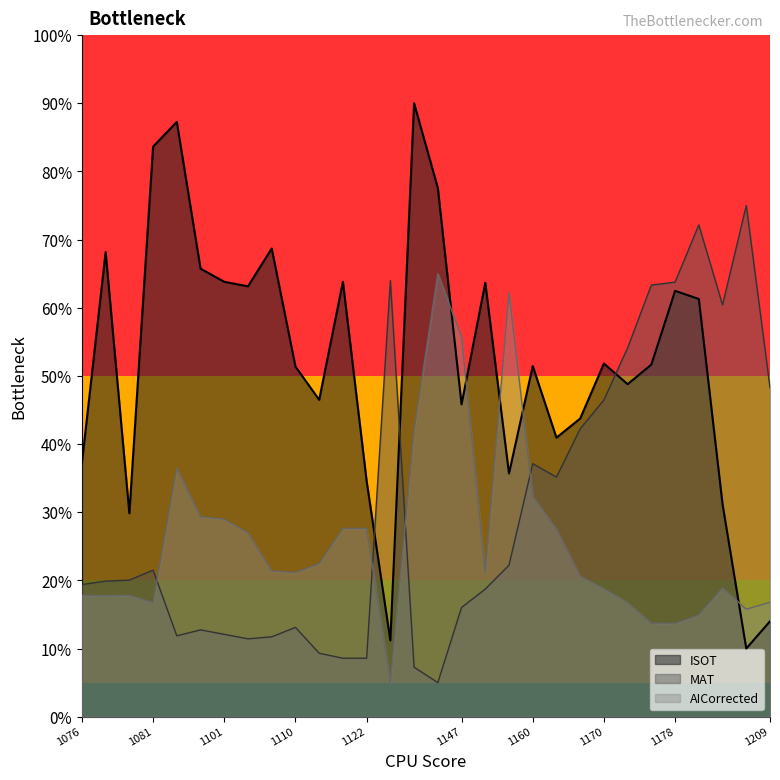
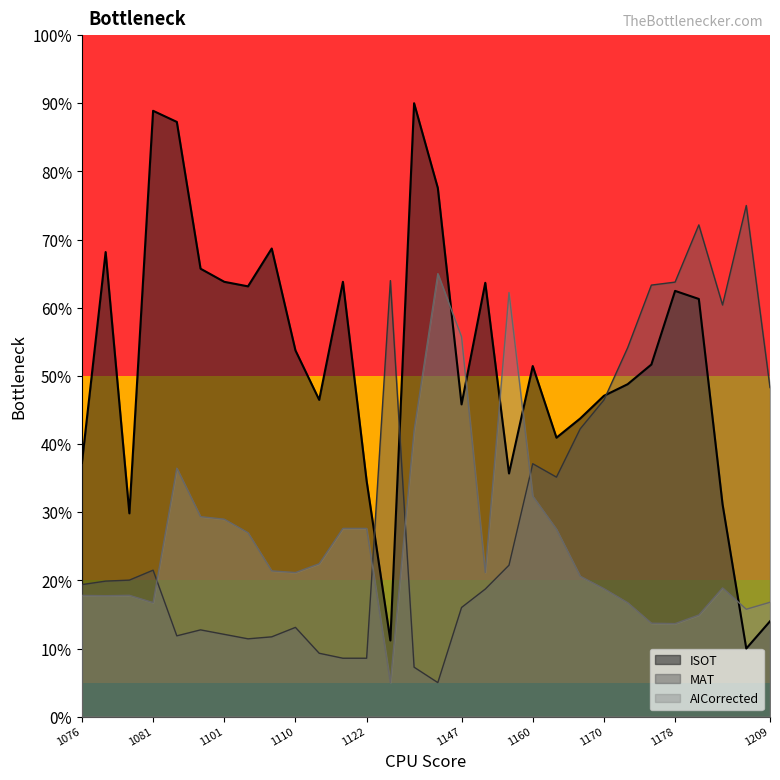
ISOT, 1081: 84% -> 89%
ISOT, 1110: 51% -> 54%
ISOT, 1170: 52% -> 47%
